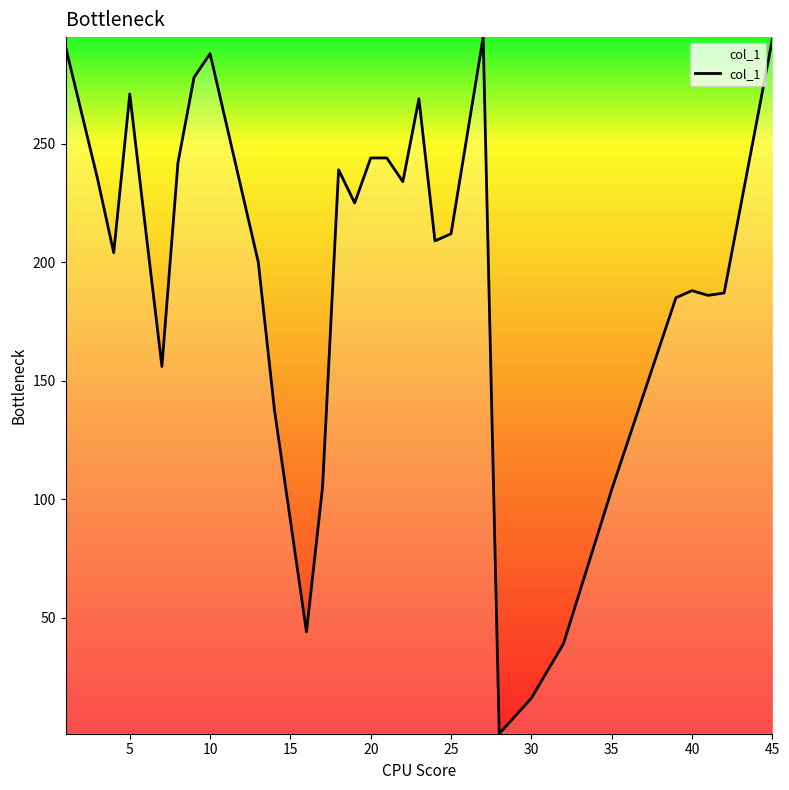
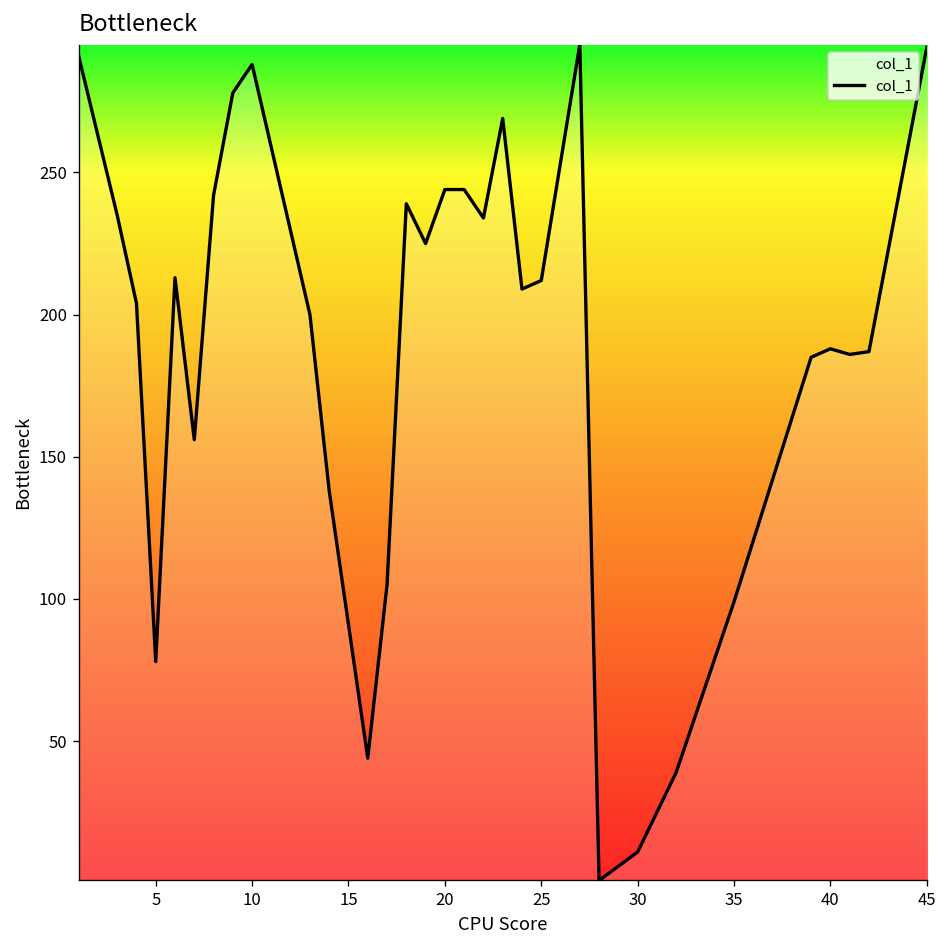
5: 271 -> 78
30: 16 -> 11
35: 104 -> 99
